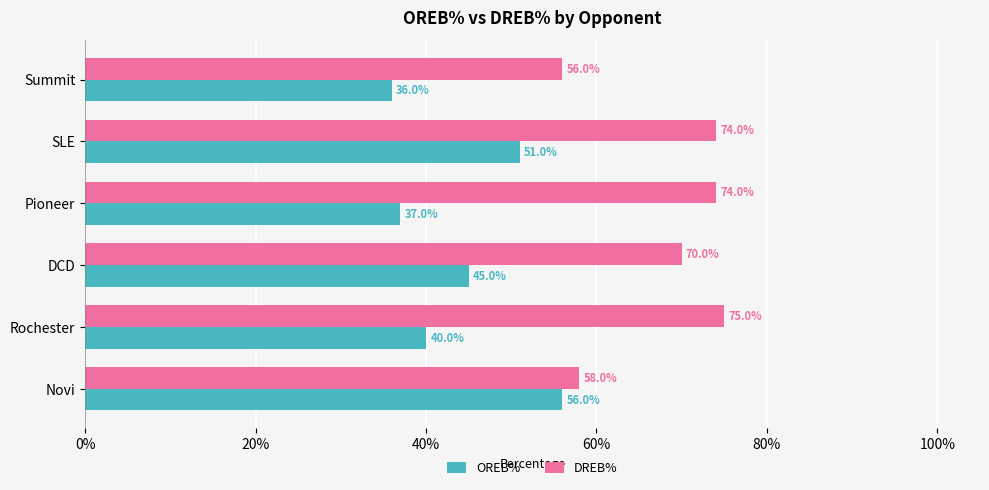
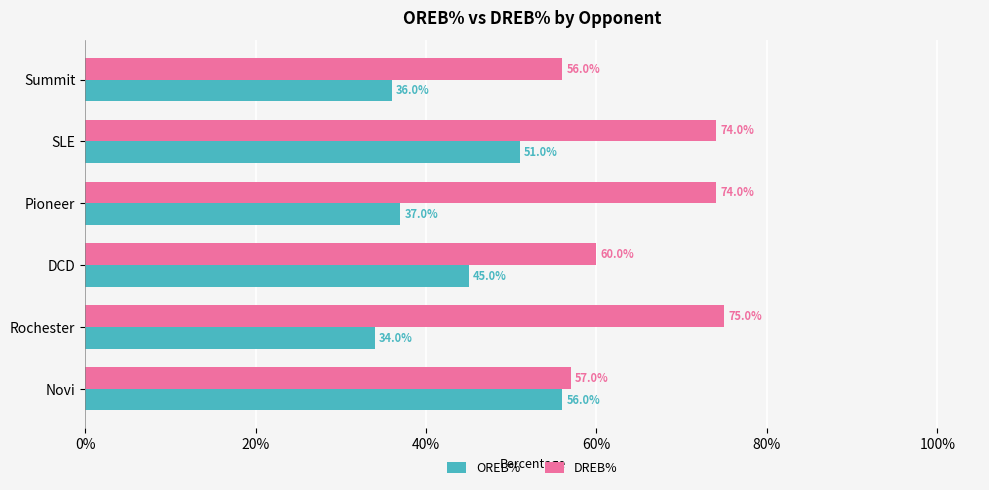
DREB%, DCD: 70.0% -> 60.0%
OREB%, Rochester: 40.0% -> 34.0%
DREB%, Novi: 58.0% -> 57.0%
